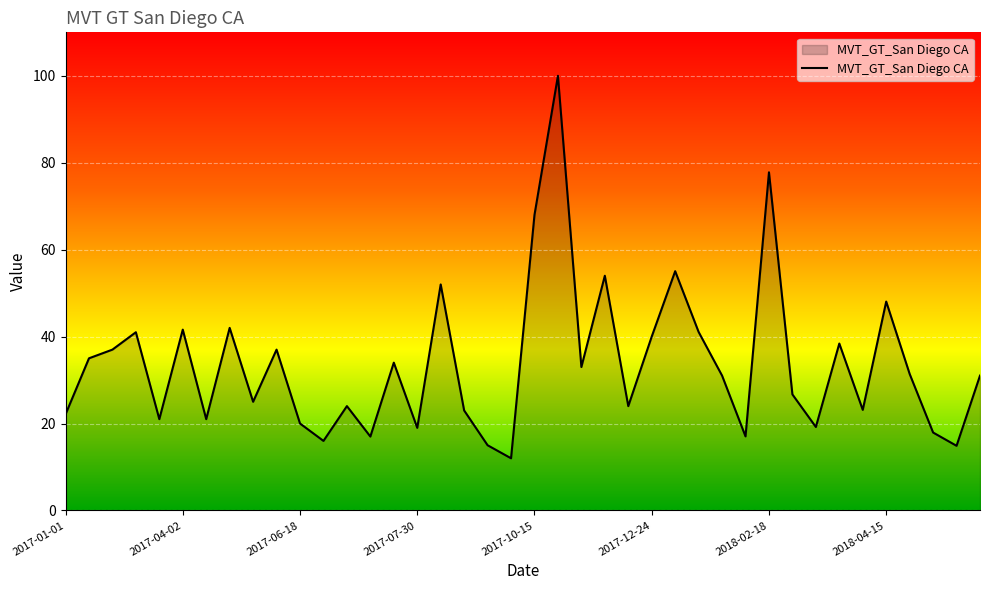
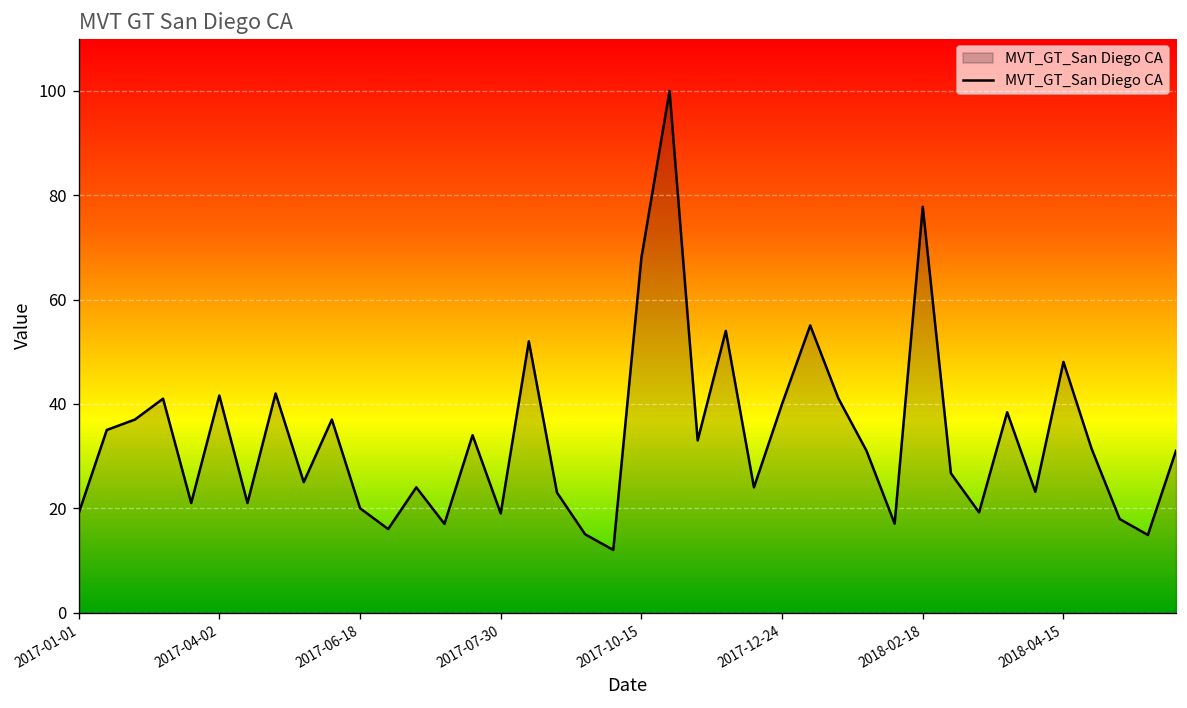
2017-01-01: 22 -> 19
